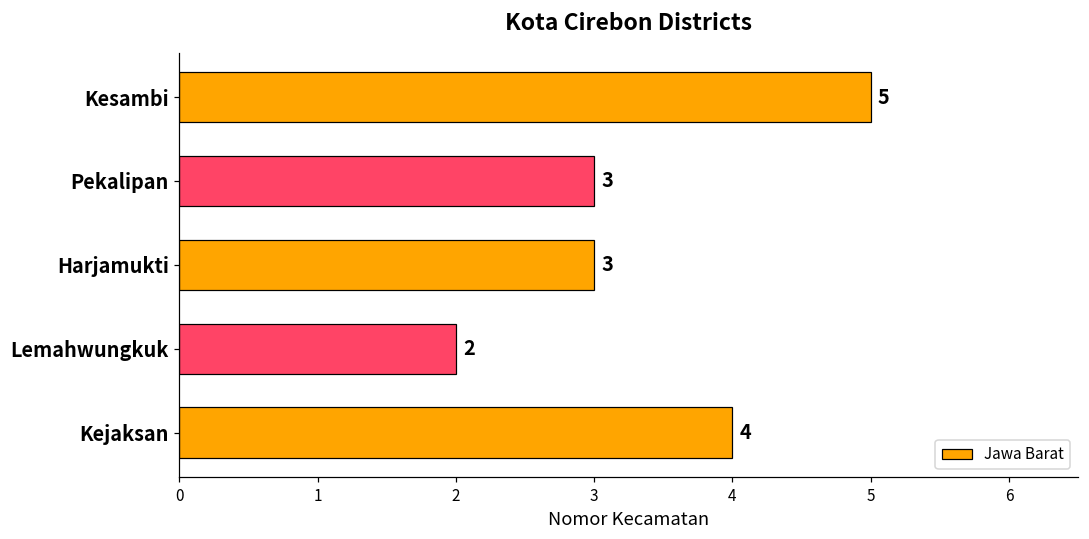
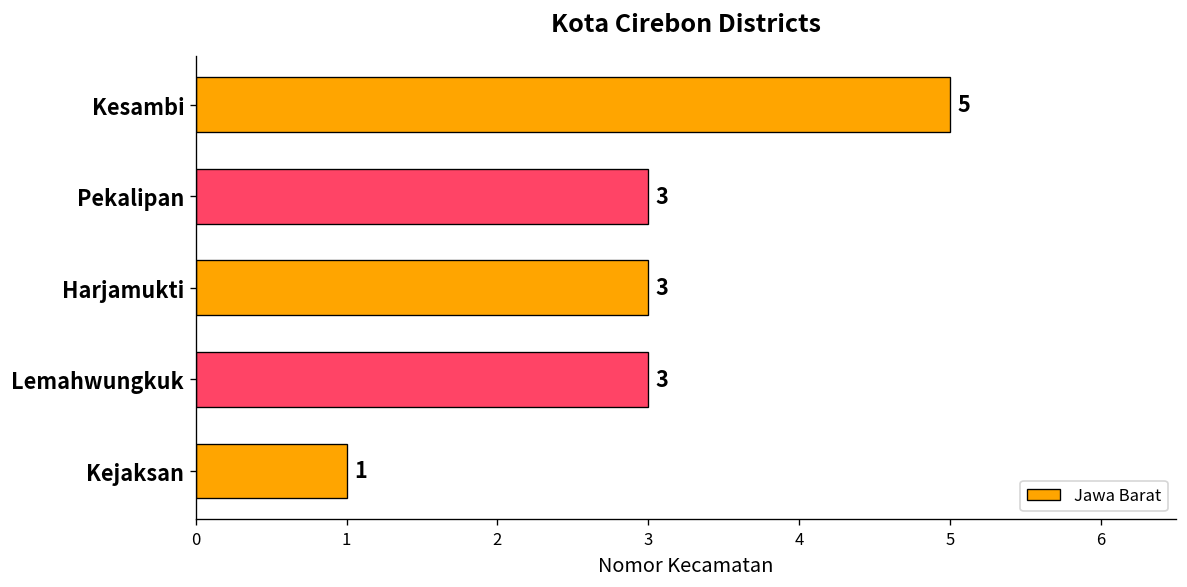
Lemahwungkuk: 2 -> 3
Kejaksan: 4 -> 1
